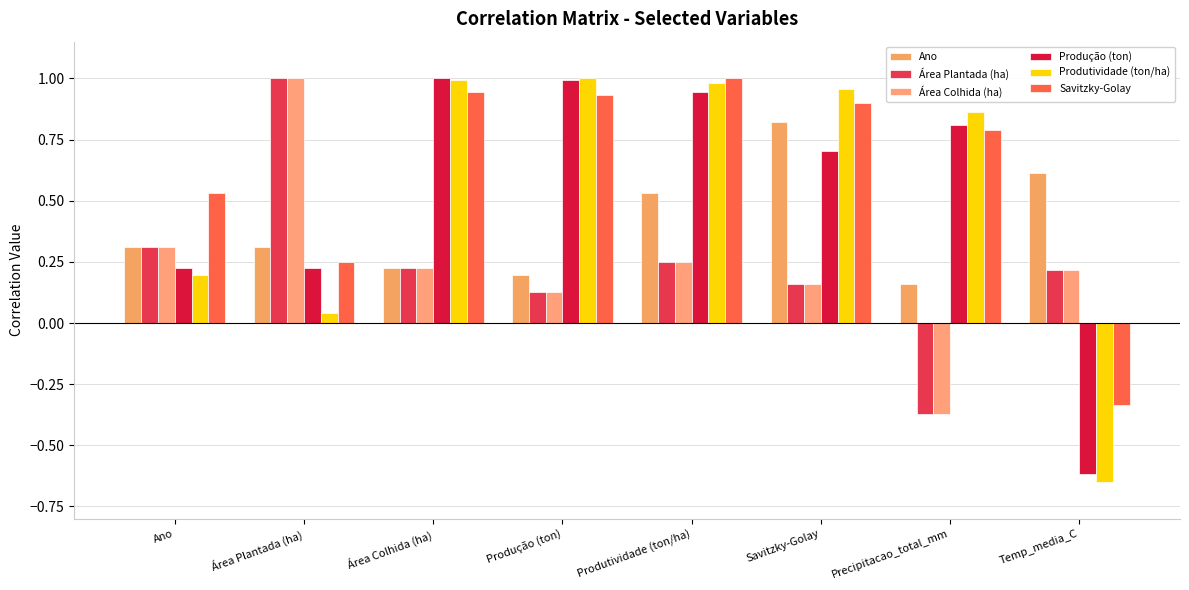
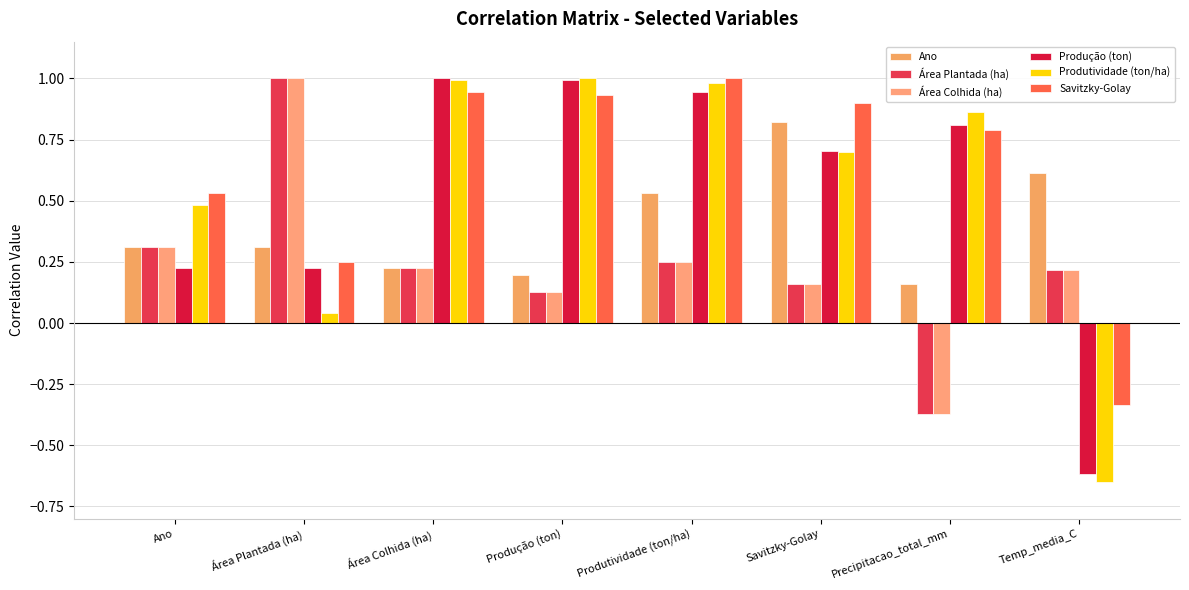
Produtividade (ton/ha), Ano: 0.20 -> 0.48
Produtividade (ton/ha), Savitzky-Golay: 0.96 -> 0.70
